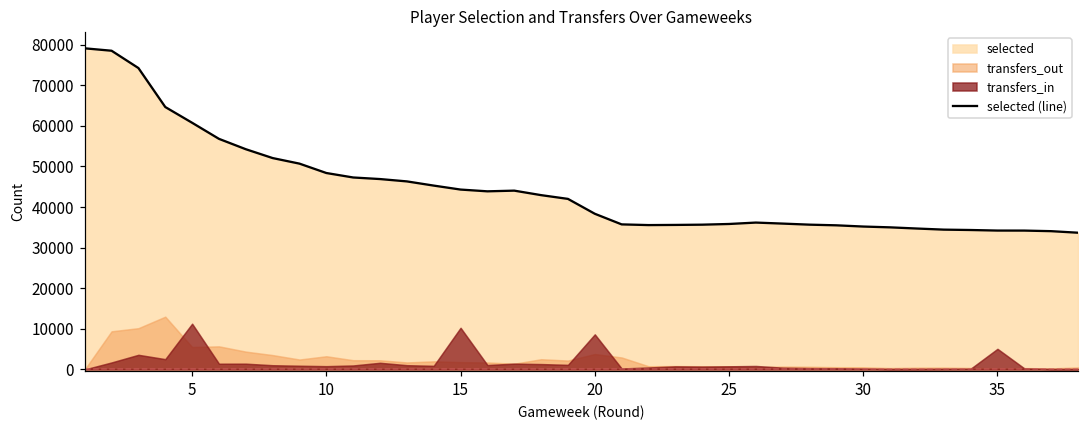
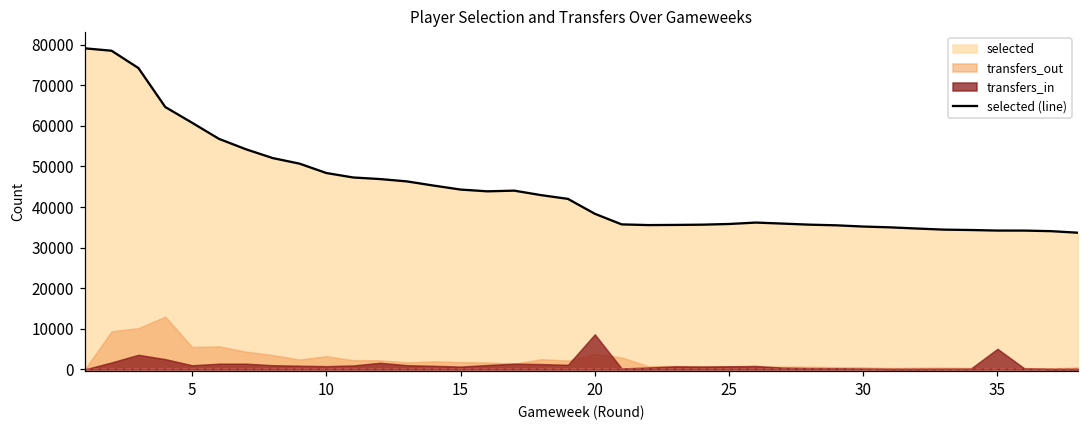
transfers_in, 5: 11000 -> 1000
transfers_in, 15: 10000 -> 1000
